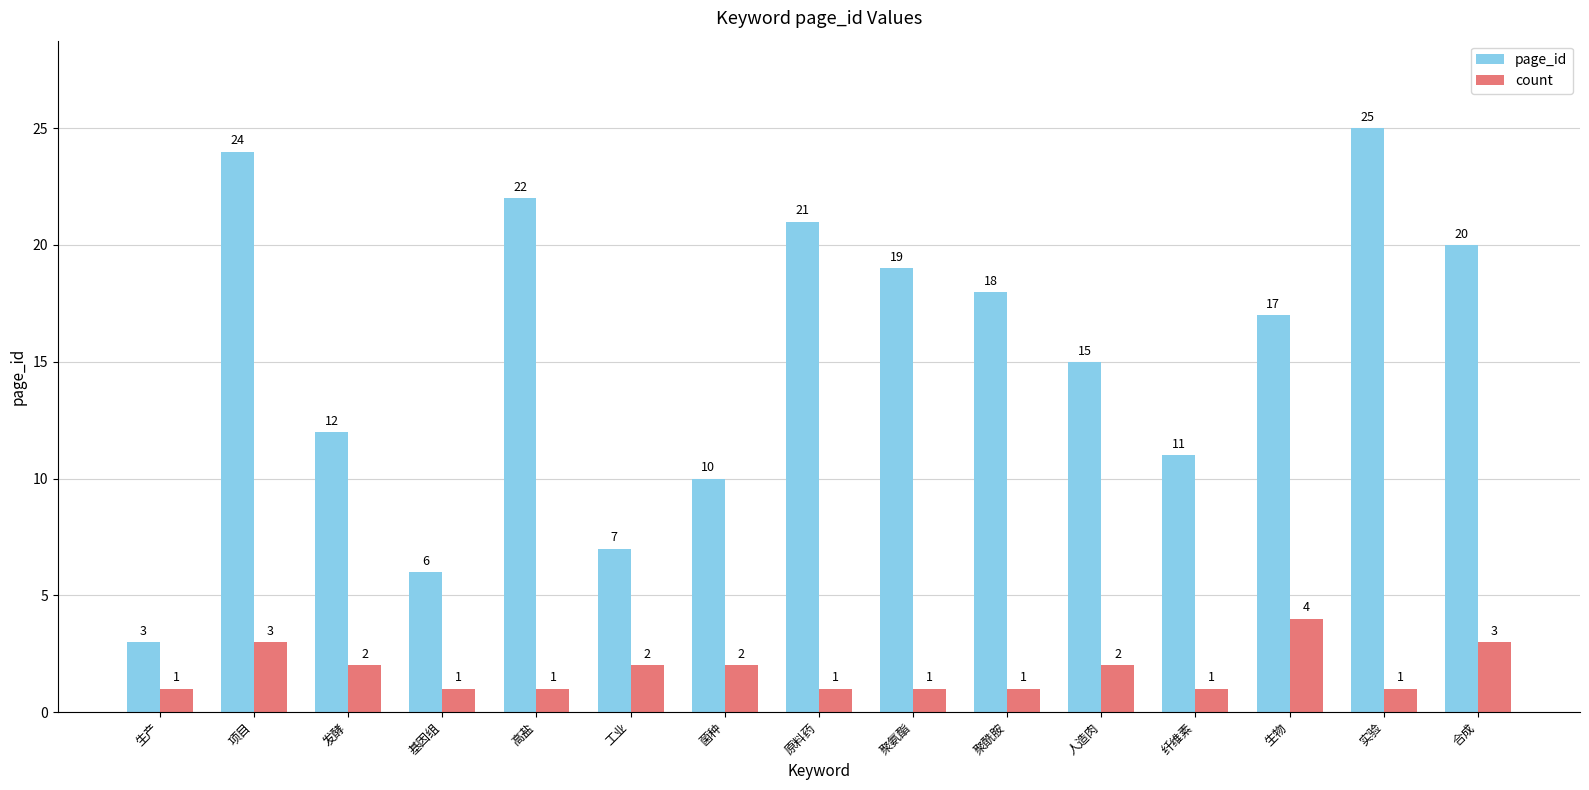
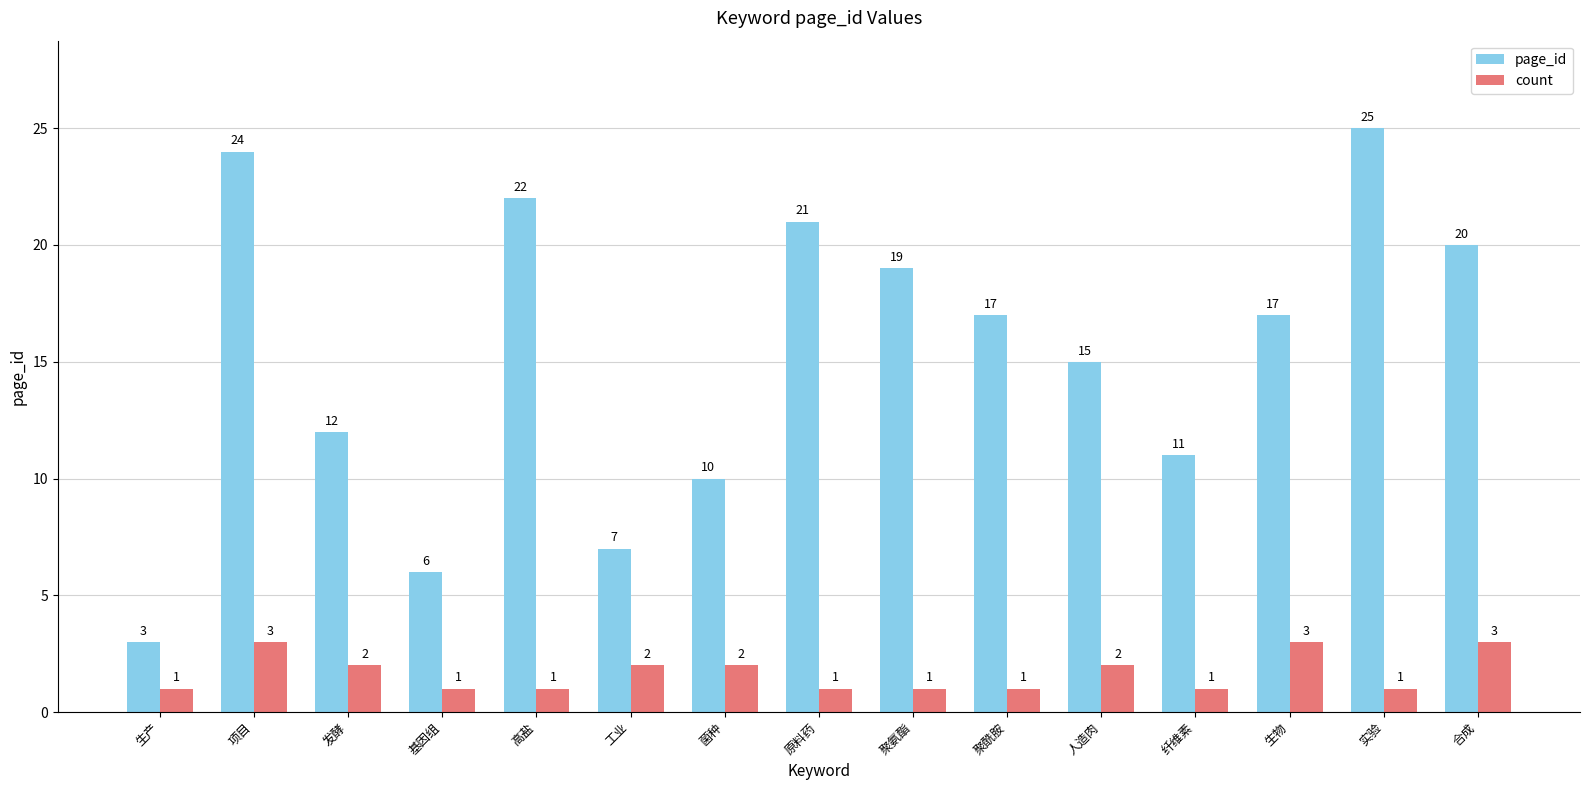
page_id, 聚酰胺: 18 -> 17
count, 生物: 4 -> 3
